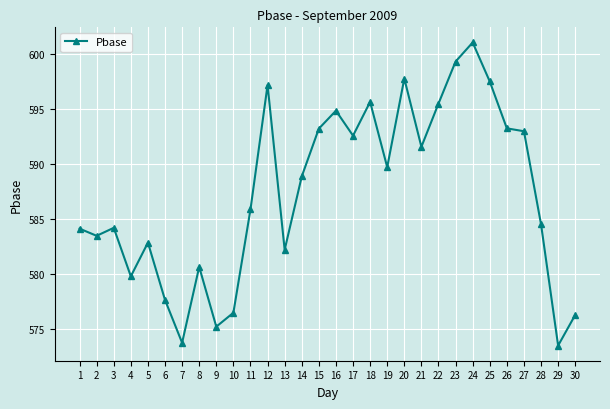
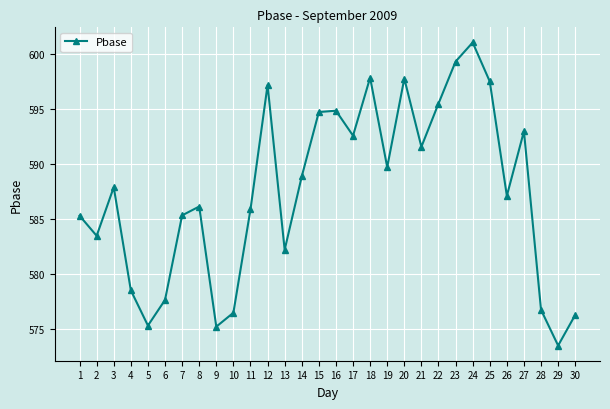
1: 584.1 -> 585.3
3: 584.2 -> 587.9
4: 579.8 -> 578.5
5: 582.9 -> 575.3
7: 573.7 -> 585.3
8: 580.6 -> 586.1
15: 593.2 -> 594.7
18: 595.7 -> 597.9
26: 593.3 -> 587.1
28: 584.5 -> 576.7
